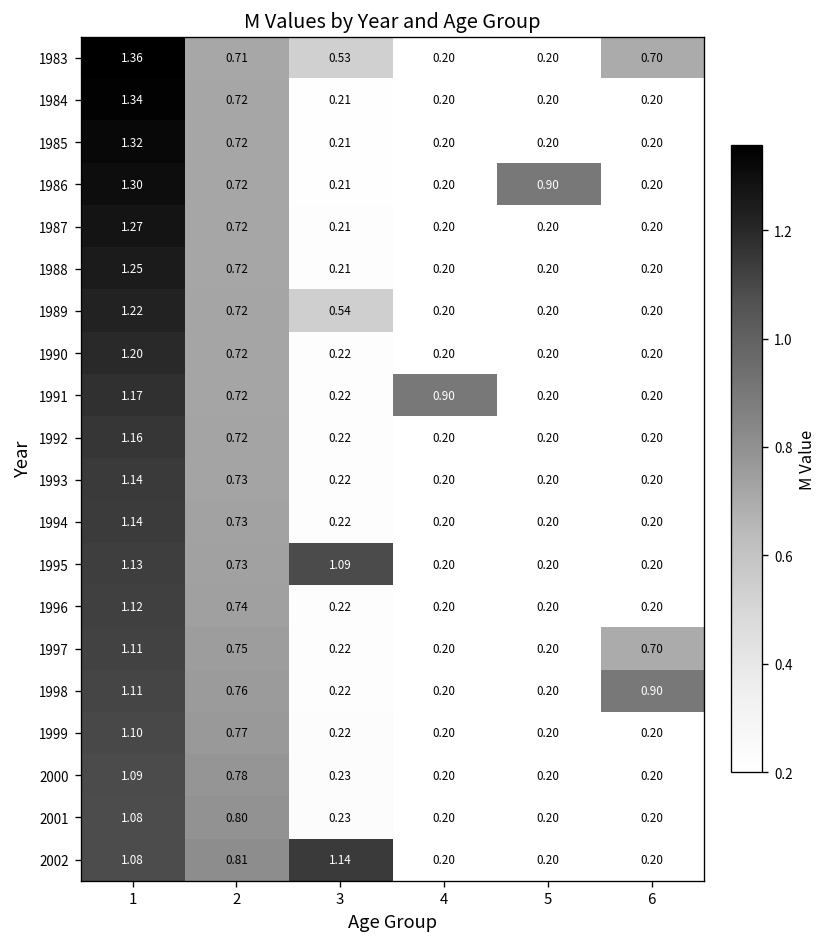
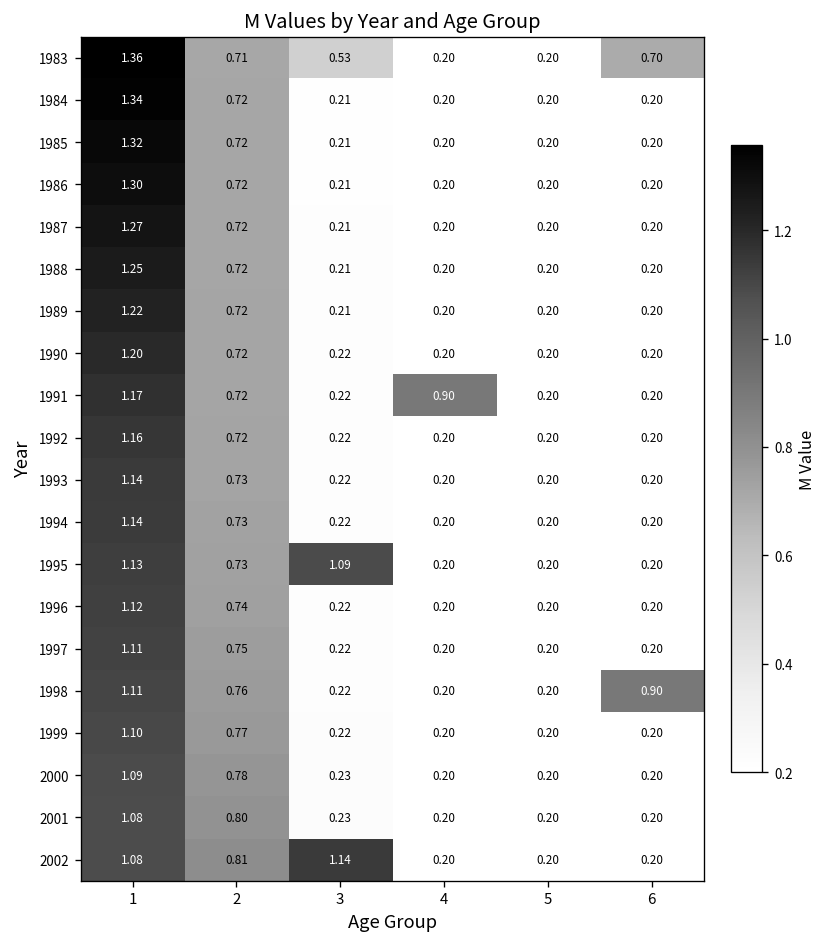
1986, 5: 0.90 -> 0.20
1989, 3: 0.54 -> 0.21
1997, 6: 0.70 -> 0.20
